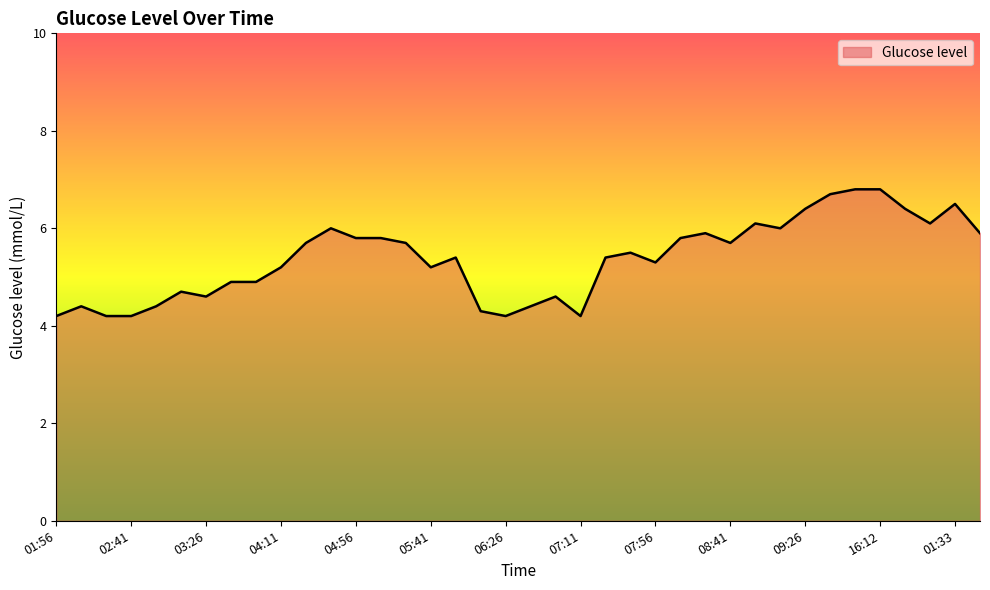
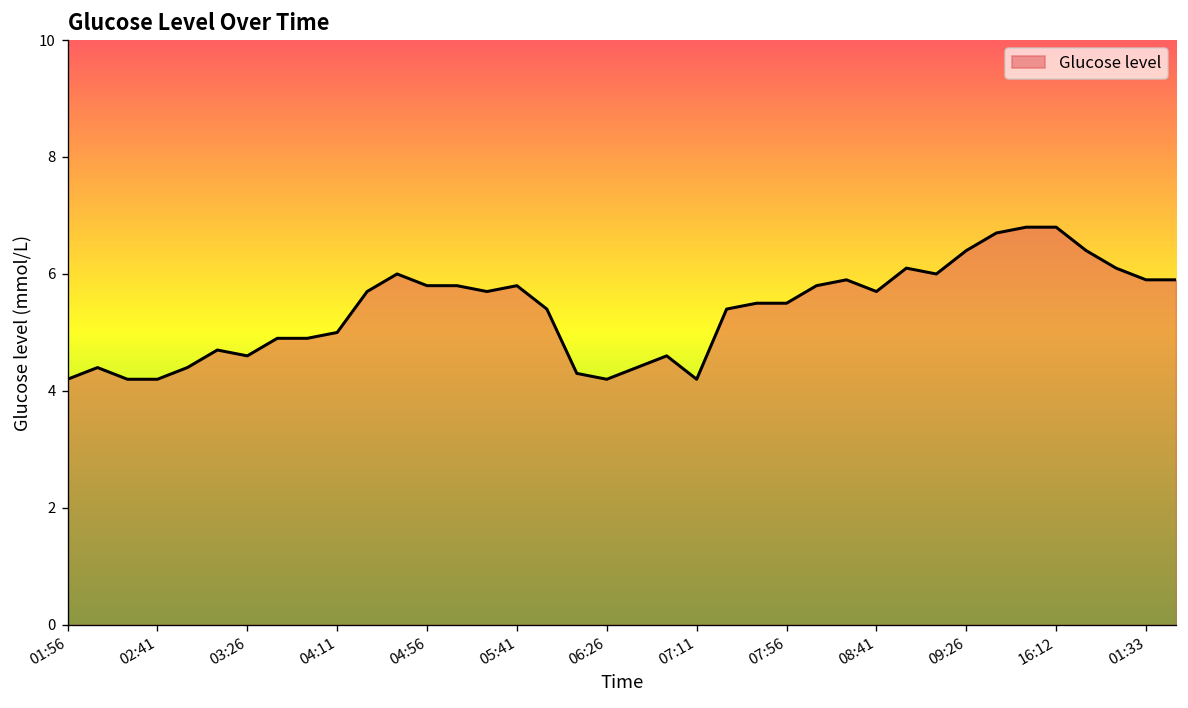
04:11: 5.2 -> 5.0
05:41: 5.2 -> 5.8
07:56: 5.3 -> 5.5
01:33: 6.5 -> 5.9
